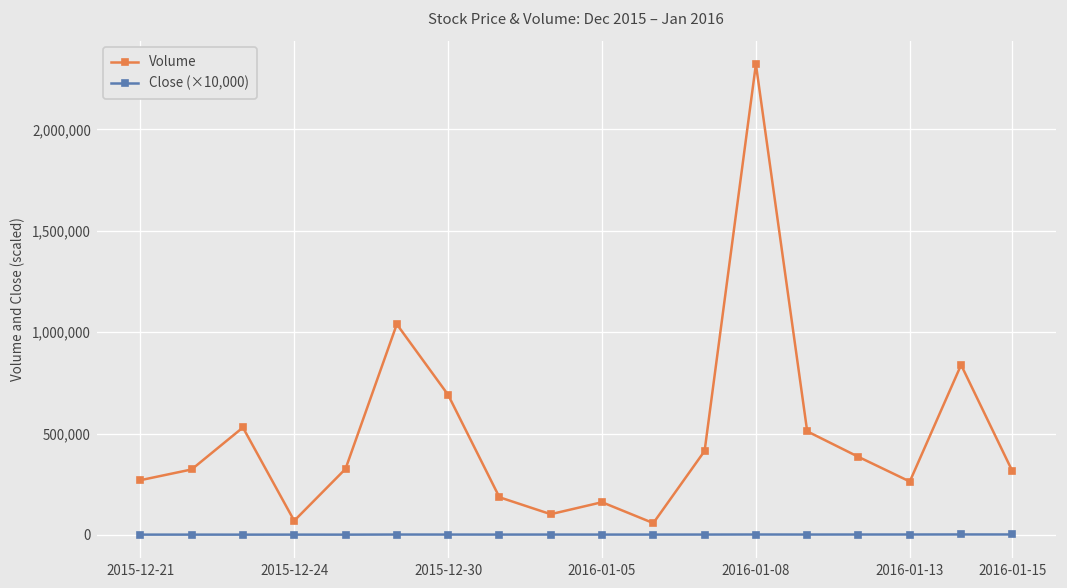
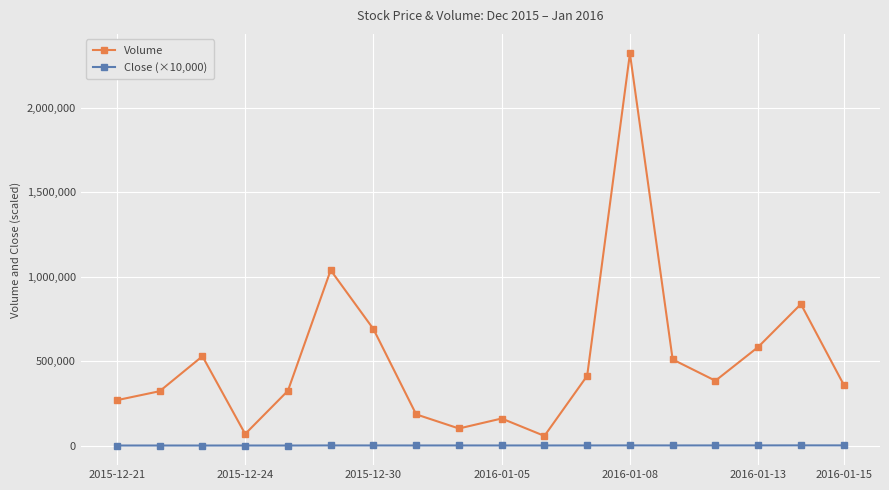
Volume, 2016-01-13: 260,000 -> 580,000
Volume, 2016-01-15: 310,000 -> 360,000
